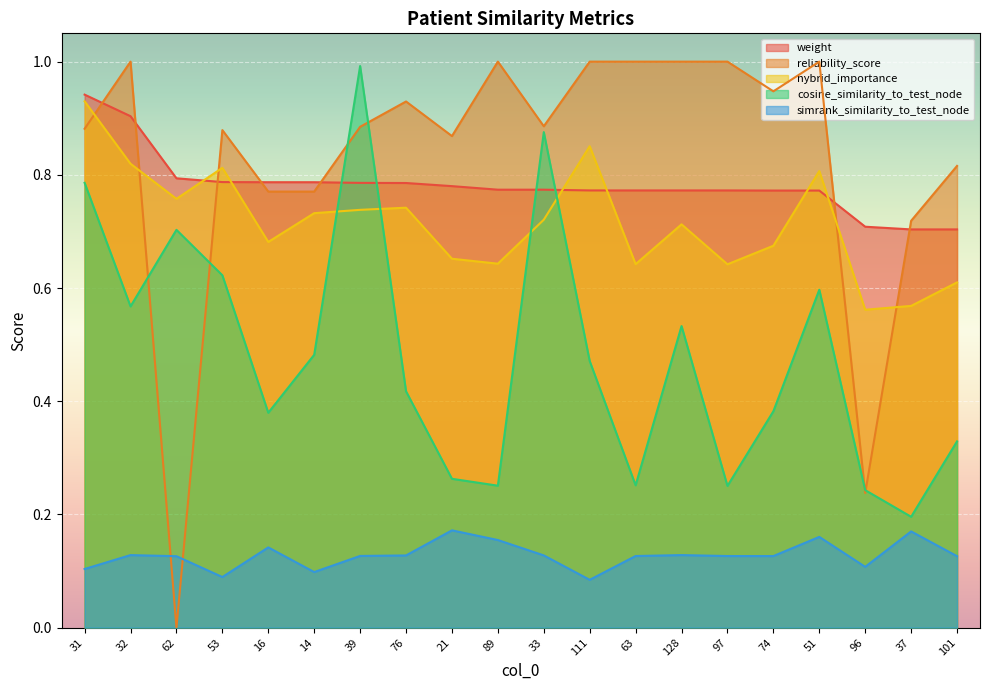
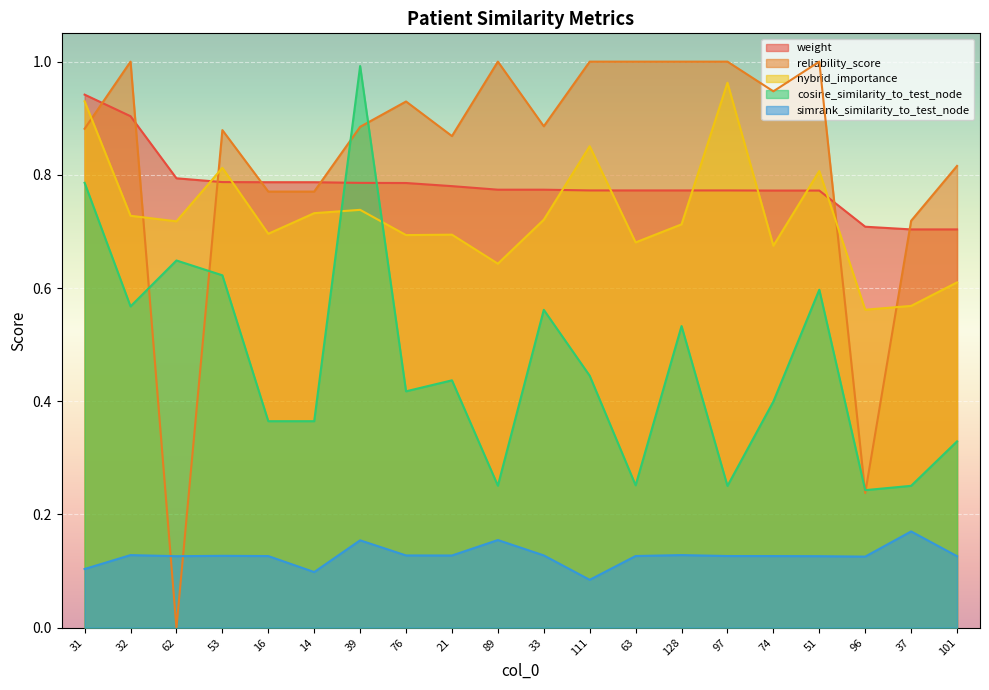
hybrid_importance, 32: 0.82 -> 0.73
hybrid_importance, 62: 0.76 -> 0.72
cosine_similarity_to_test_node, 62: 0.70 -> 0.65
simrank_similarity_to_test_node, 53: 0.09 -> 0.13
hybrid_importance, 16: 0.68 -> 0.70
cosine_similarity_to_test_node, 16: 0.38 -> 0.36
simrank_similarity_to_test_node, 16: 0.14 -> 0.13
cosine_similarity_to_test_node, 14: 0.48 -> 0.36
simrank_similarity_to_test_node, 39: 0.13 -> 0.15
hybrid_importance, 76: 0.74 -> 0.69
hybrid_importance, 21: 0.65 -> 0.69
cosine_similarity_to_test_node, 21: 0.26 -> 0.44
simrank_similarity_to_test_node, 21: 0.17 -> 0.13
cosine_similarity_to_test_node, 33: 0.88 -> 0.56
cosine_similarity_to_test_node, 111: 0.47 -> 0.44
hybrid_importance, 63: 0.64 -> 0.68
hybrid_importance, 97: 0.64 -> 0.96
cosine_similarity_to_test_node, 74: 0.38 -> 0.40
simrank_similarity_to_test_node, 51: 0.16 -> 0.13
simrank_similarity_to_test_node, 96: 0.11 -> 0.13
cosine_similarity_to_test_node, 37: 0.20 -> 0.25
